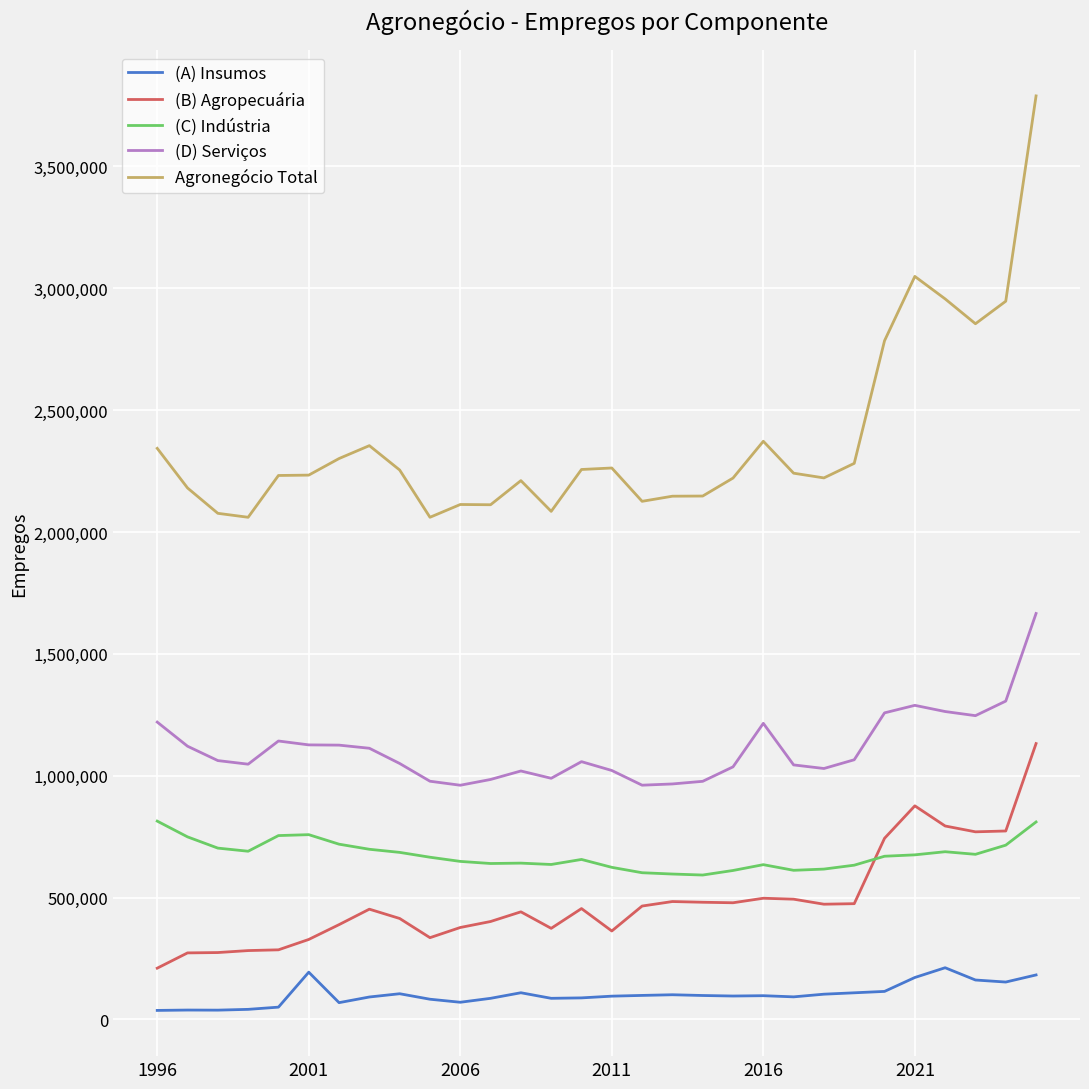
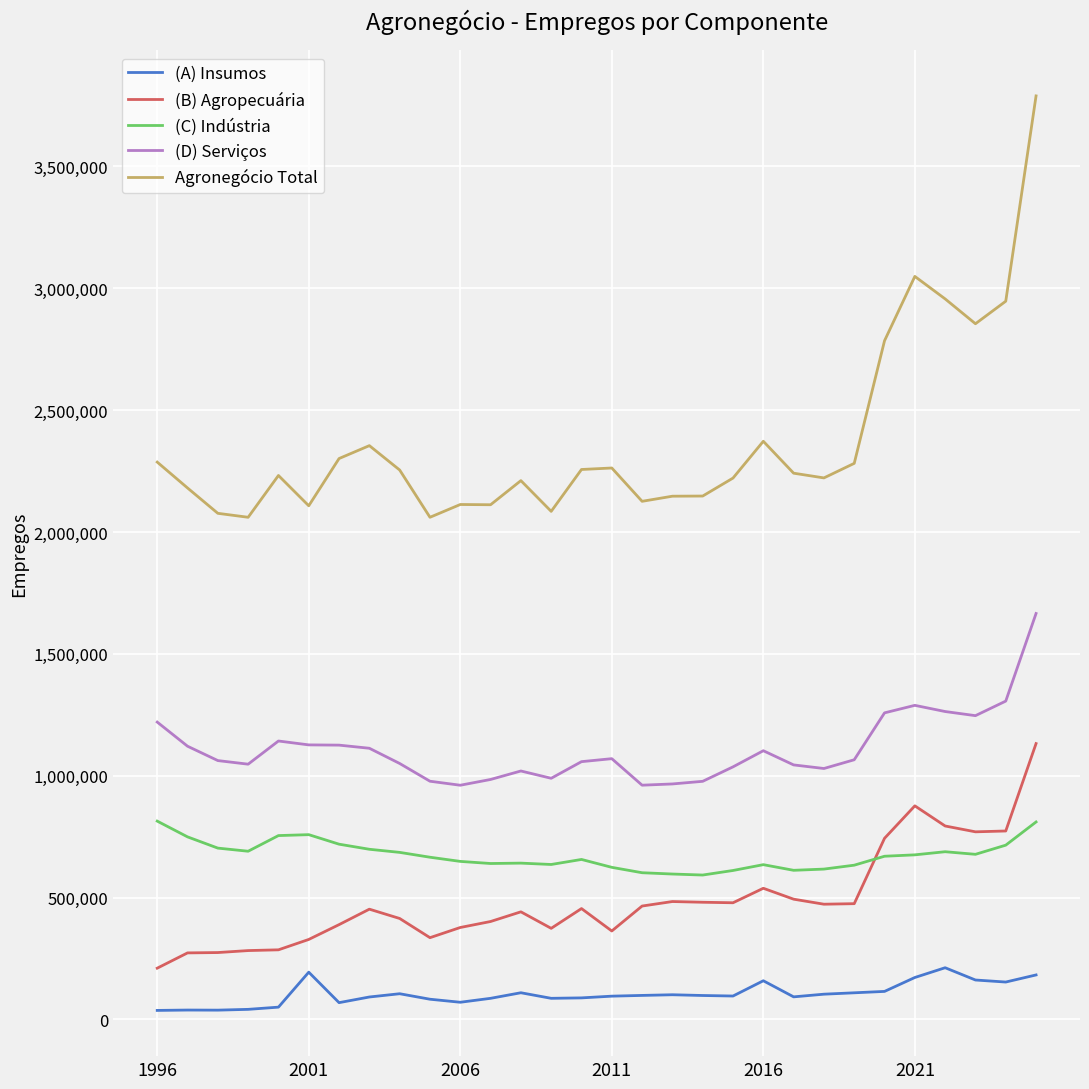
Agronegócio Total, 1996: 2,340,000 -> 2,290,000
Agronegócio Total, 2001: 2,230,000 -> 2,110,000
(D) Serviços, 2011: 1,020,000 -> 1,070,000
(A) Insumos, 2016: 100,000 -> 160,000
(B) Agropecuária, 2016: 500,000 -> 540,000
(D) Serviços, 2016: 1,210,000 -> 1,100,000
